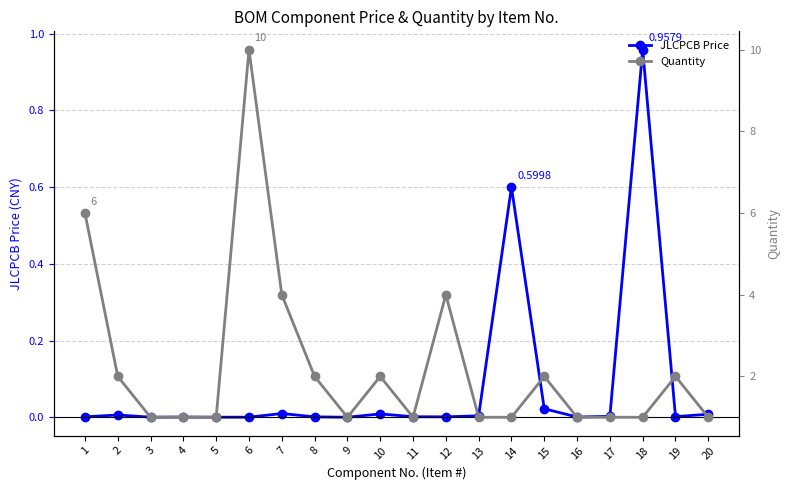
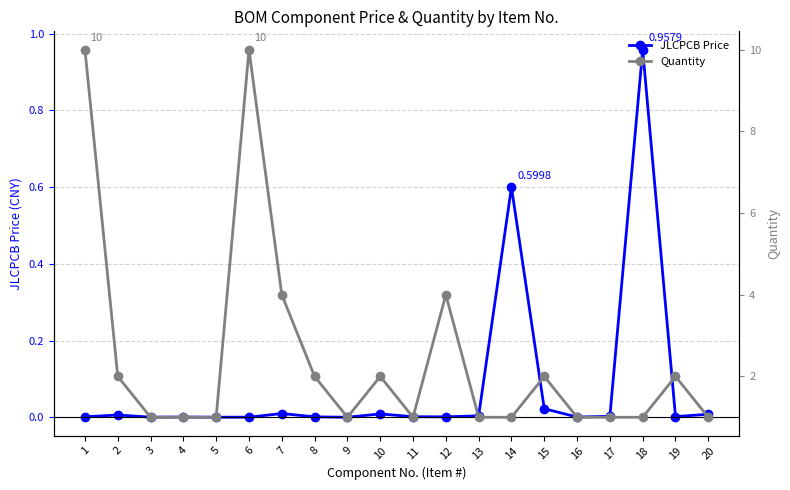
Quantity, 1: 6 -> 10
